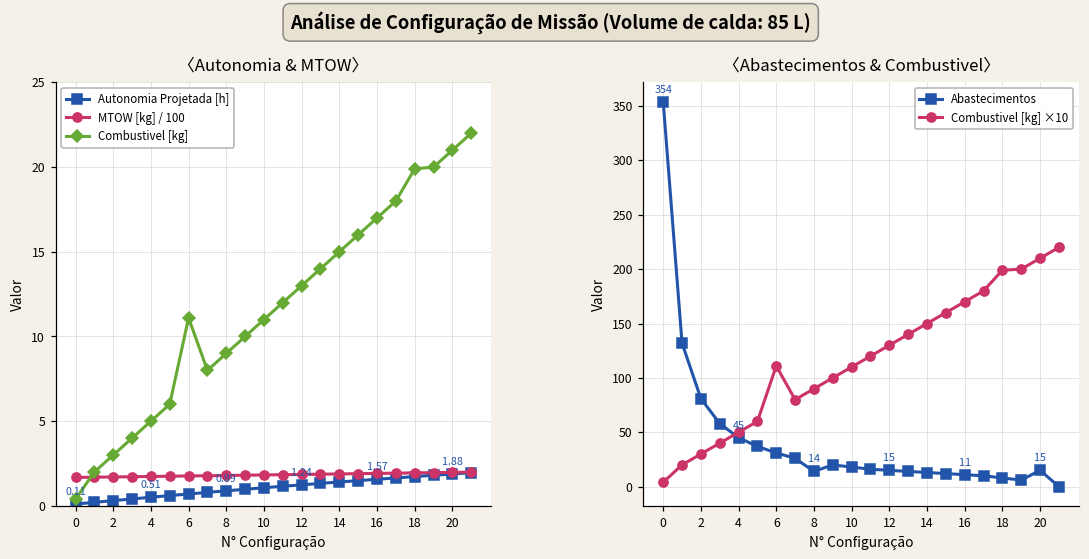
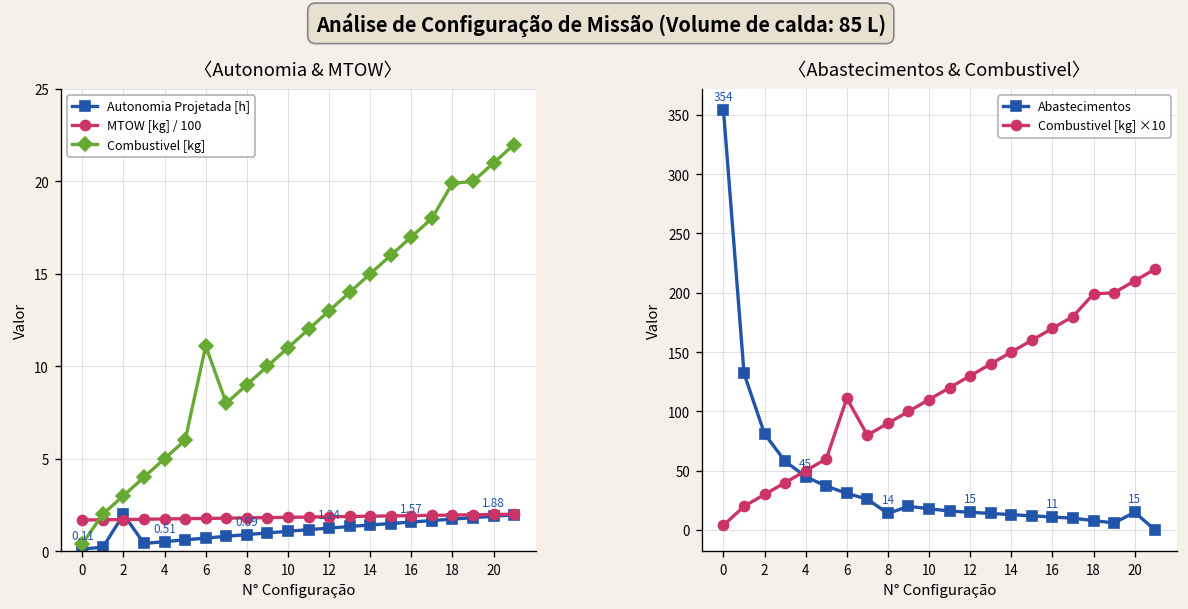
〈Autonomia & MTOW〉, Autonomia Projetada [h], 2: 0.3 -> 2.0
